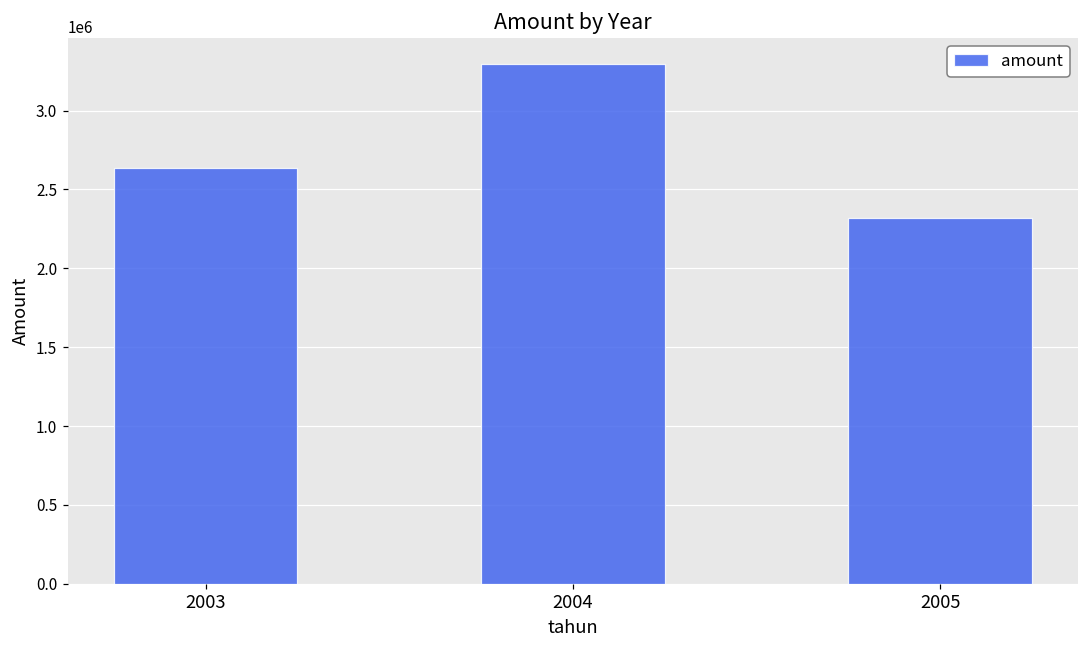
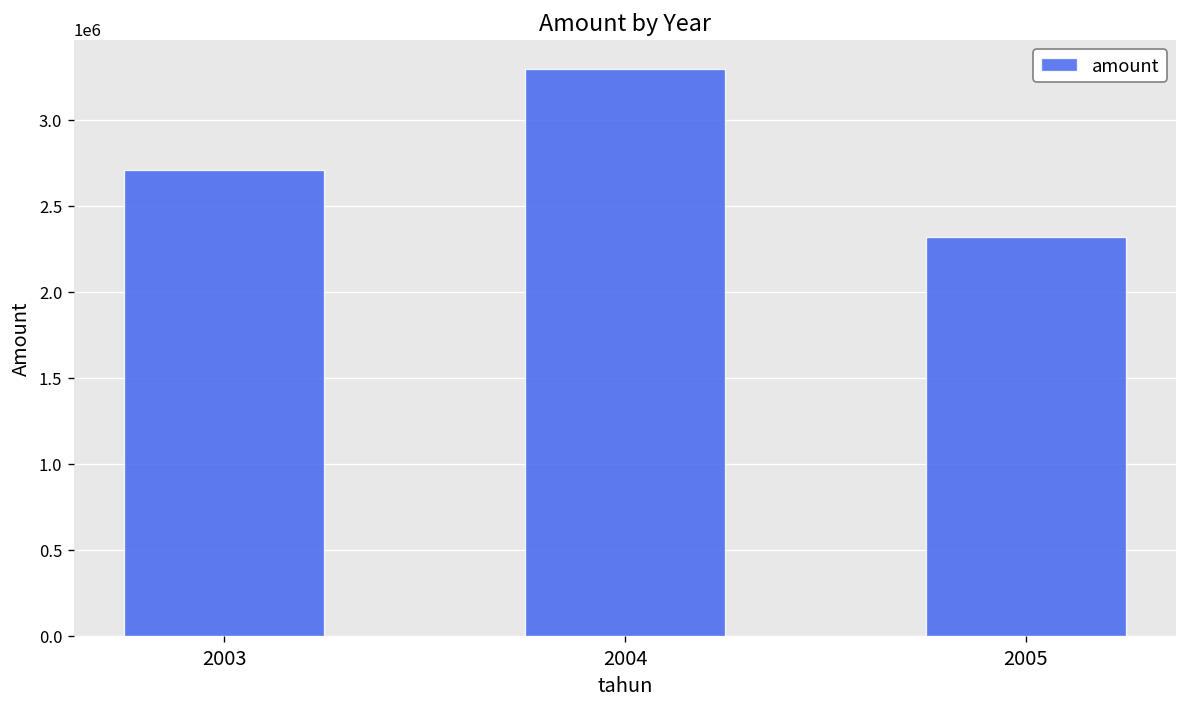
2003: 2640000 -> 2710000
